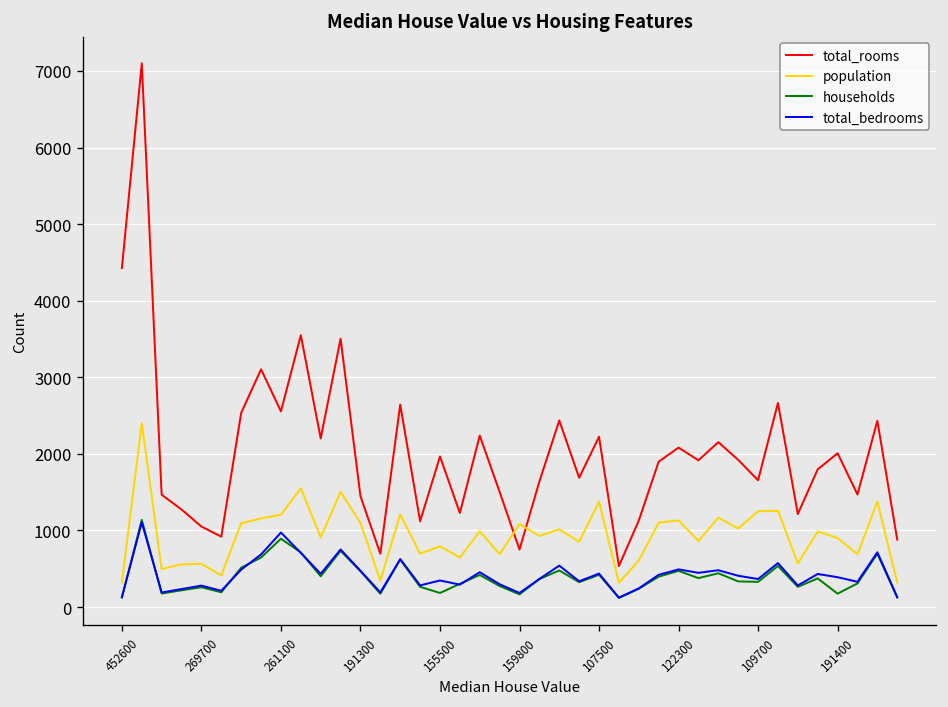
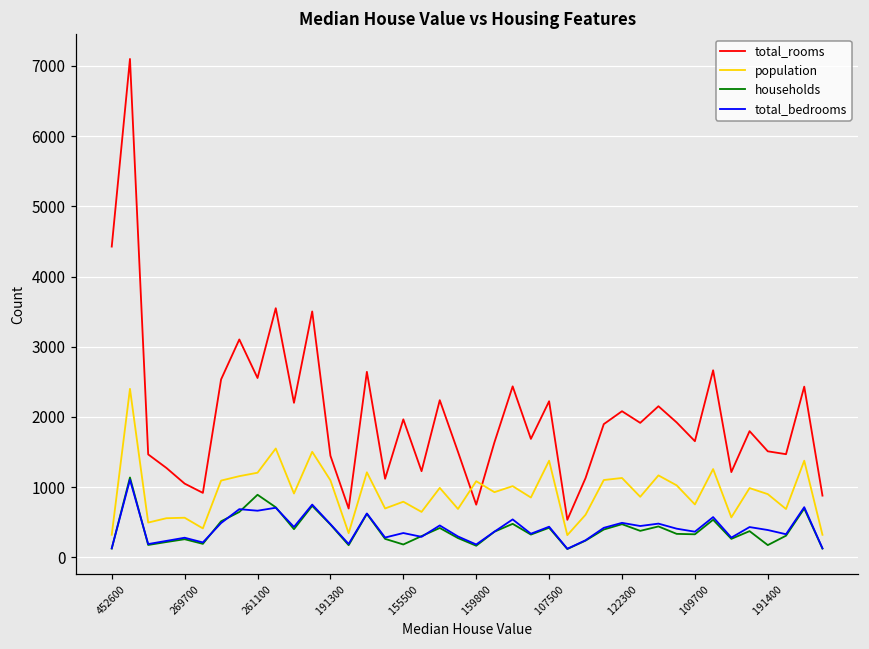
total_bedrooms, 261100: 1000 -> 700
population, 109700: 1300 -> 800
total_rooms, 191400: 2000 -> 1500
